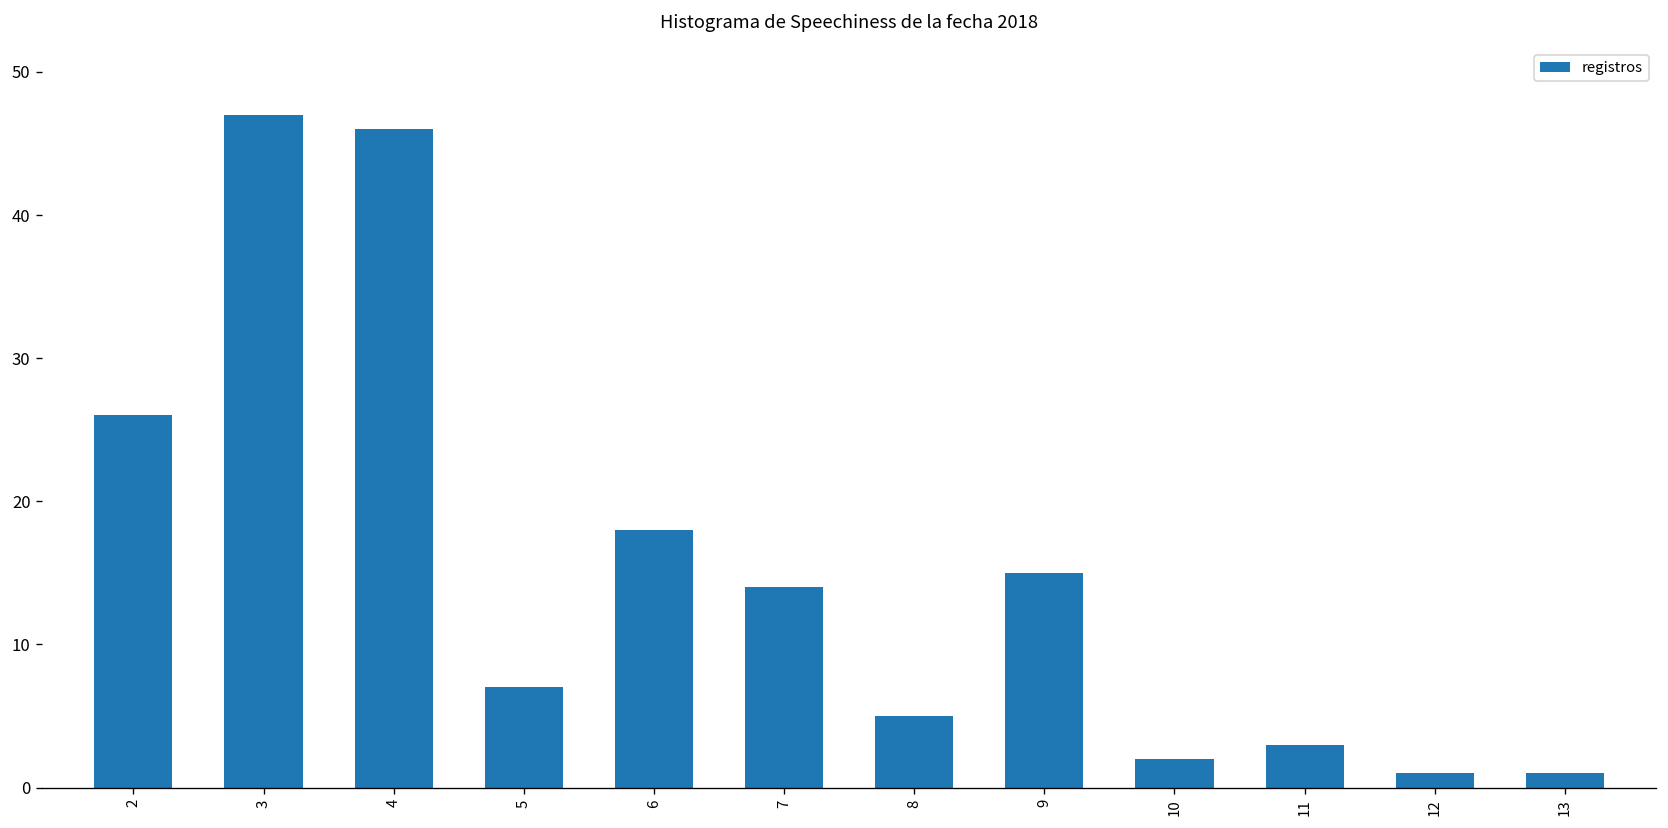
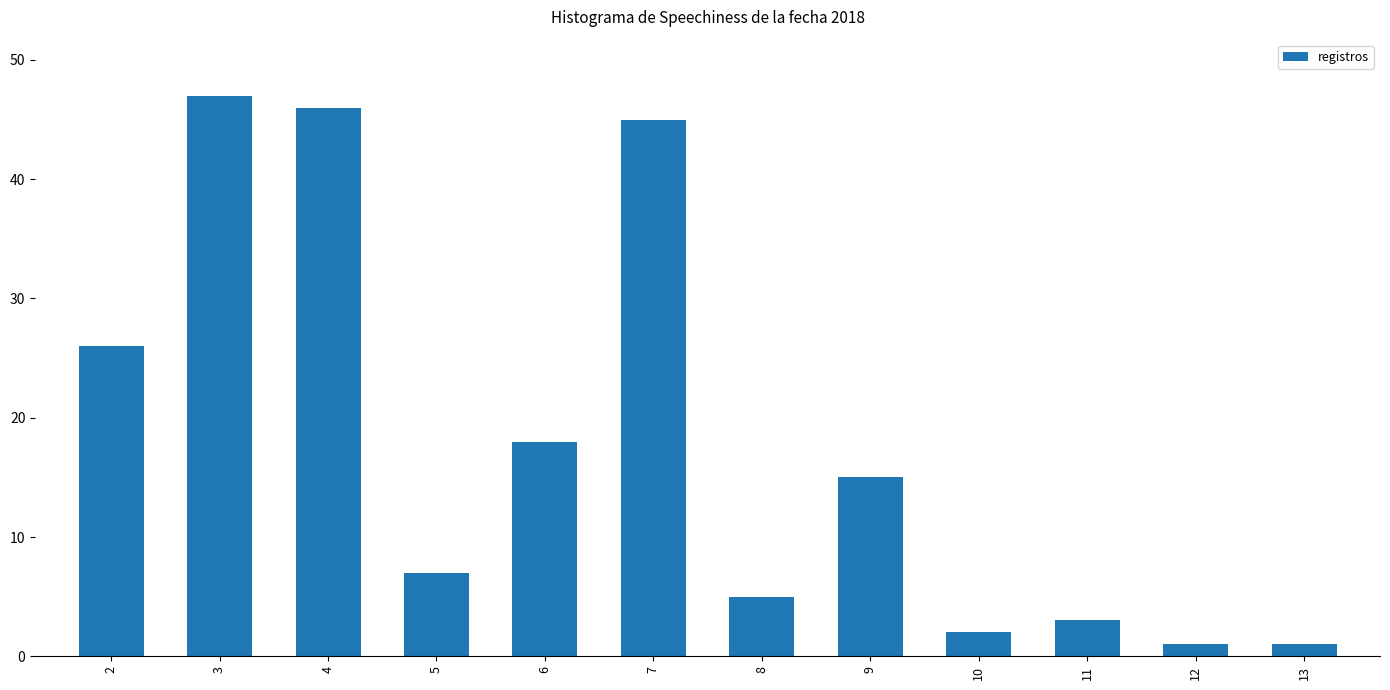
7: 14 -> 45
